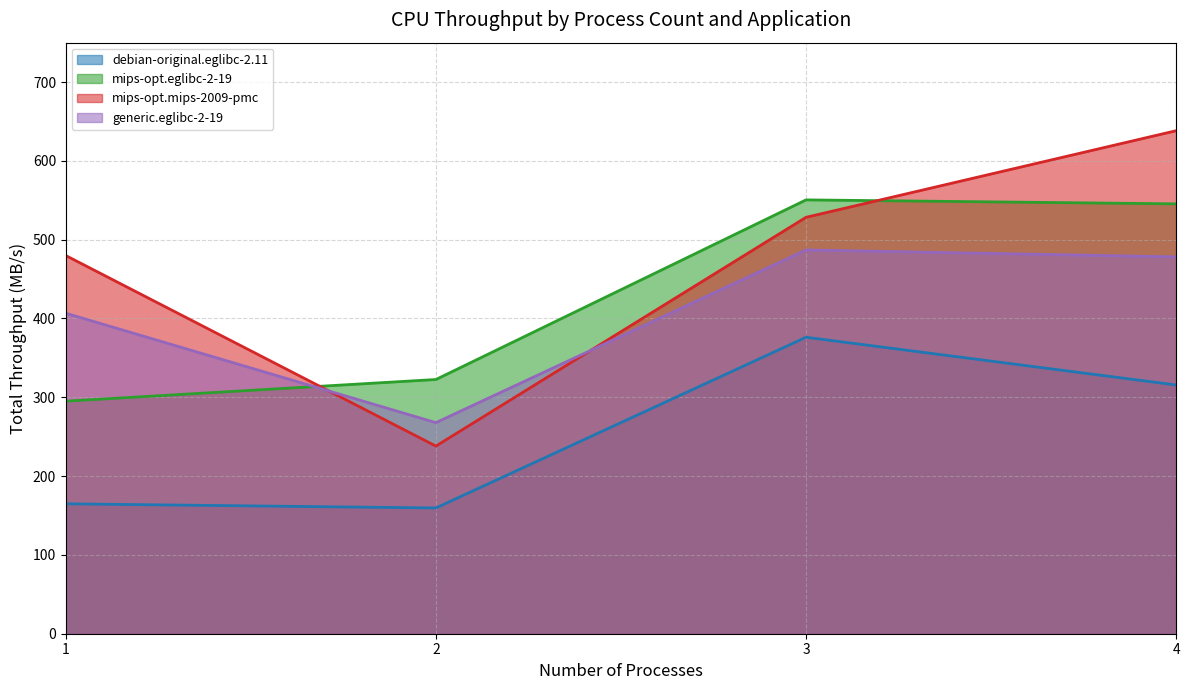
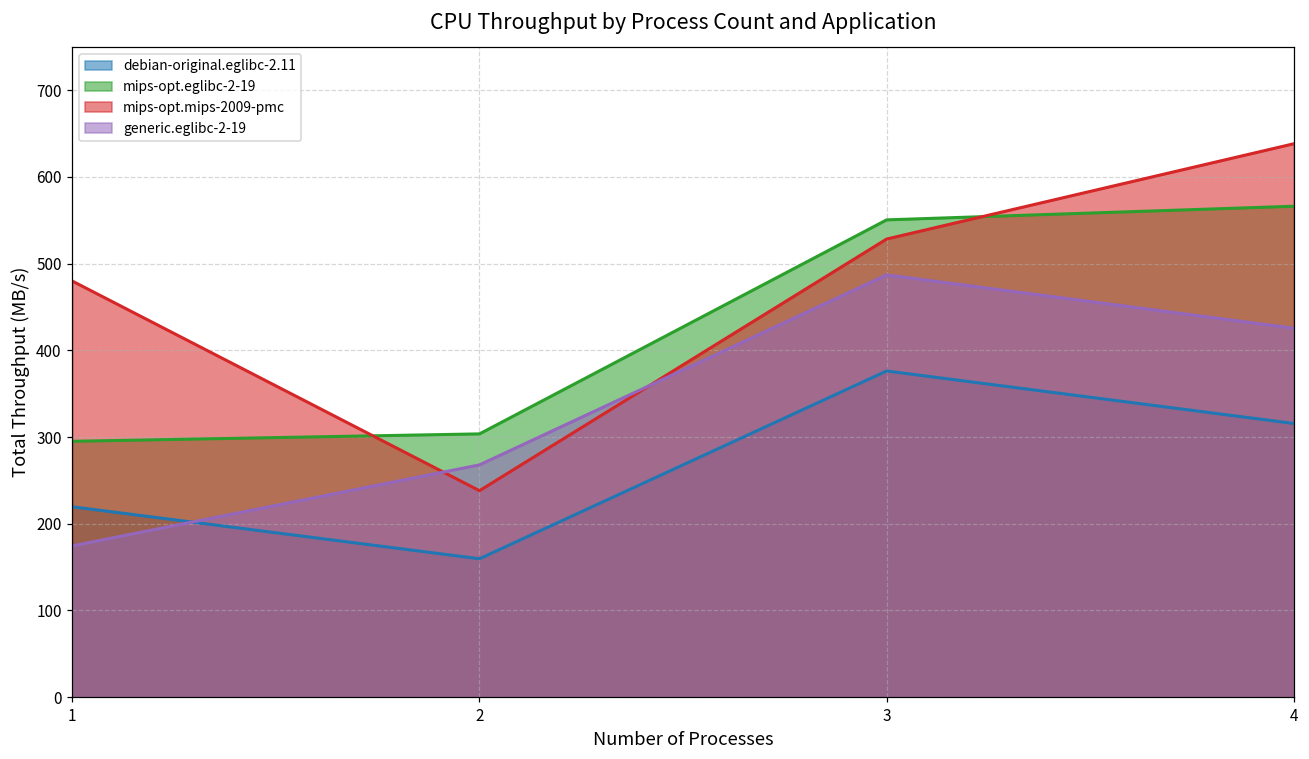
debian-original.eglibc-2.11, 1: 160 -> 220
generic.eglibc-2-19, 1: 410 -> 170
mips-opt.eglibc-2-19, 2: 320 -> 300
mips-opt.eglibc-2-19, 4: 550 -> 570
generic.eglibc-2-19, 4: 480 -> 430
